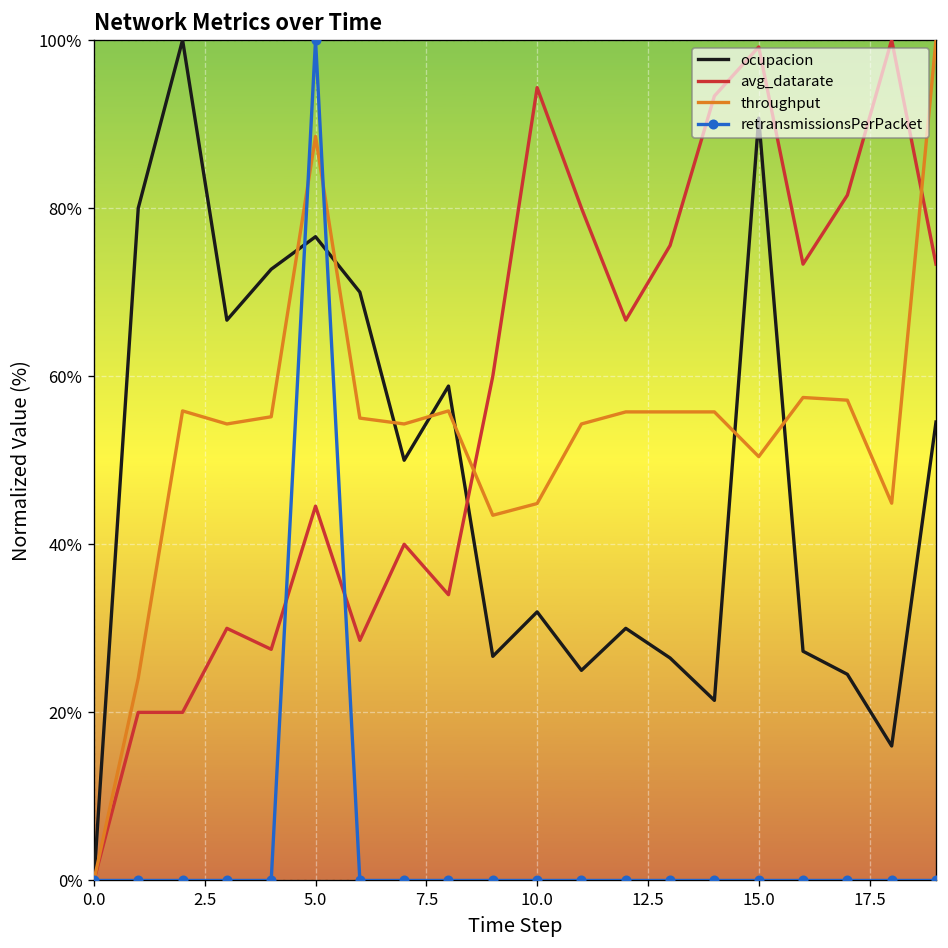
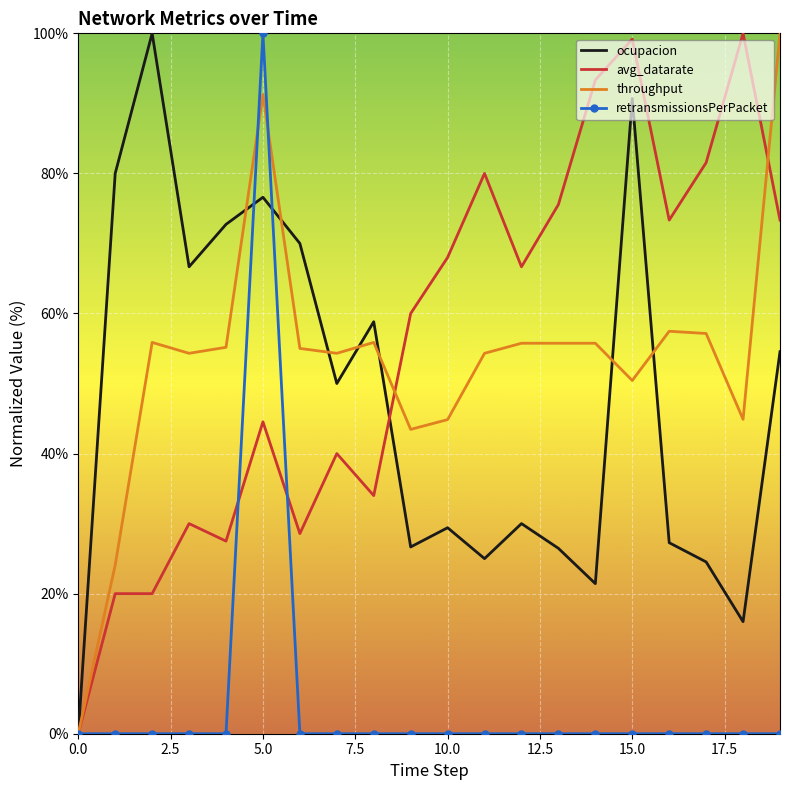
throughput, 5.0: 89% -> 91%
ocupacion, 10.0: 32% -> 29%
avg_datarate, 10.0: 94% -> 68%
